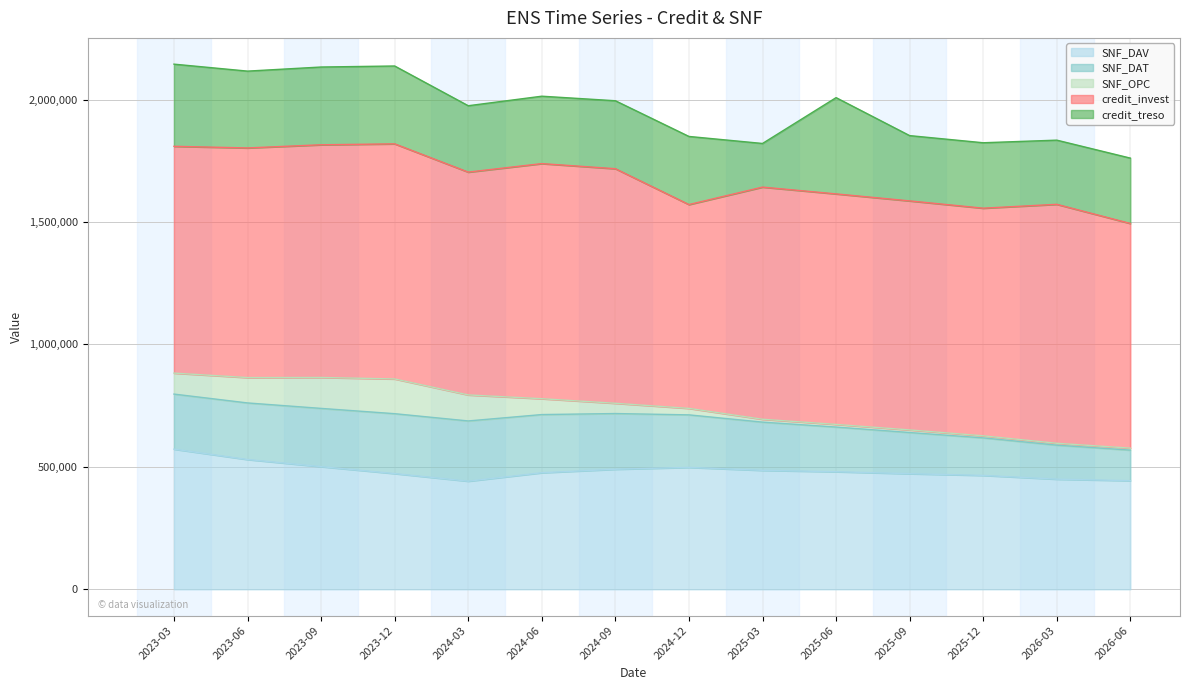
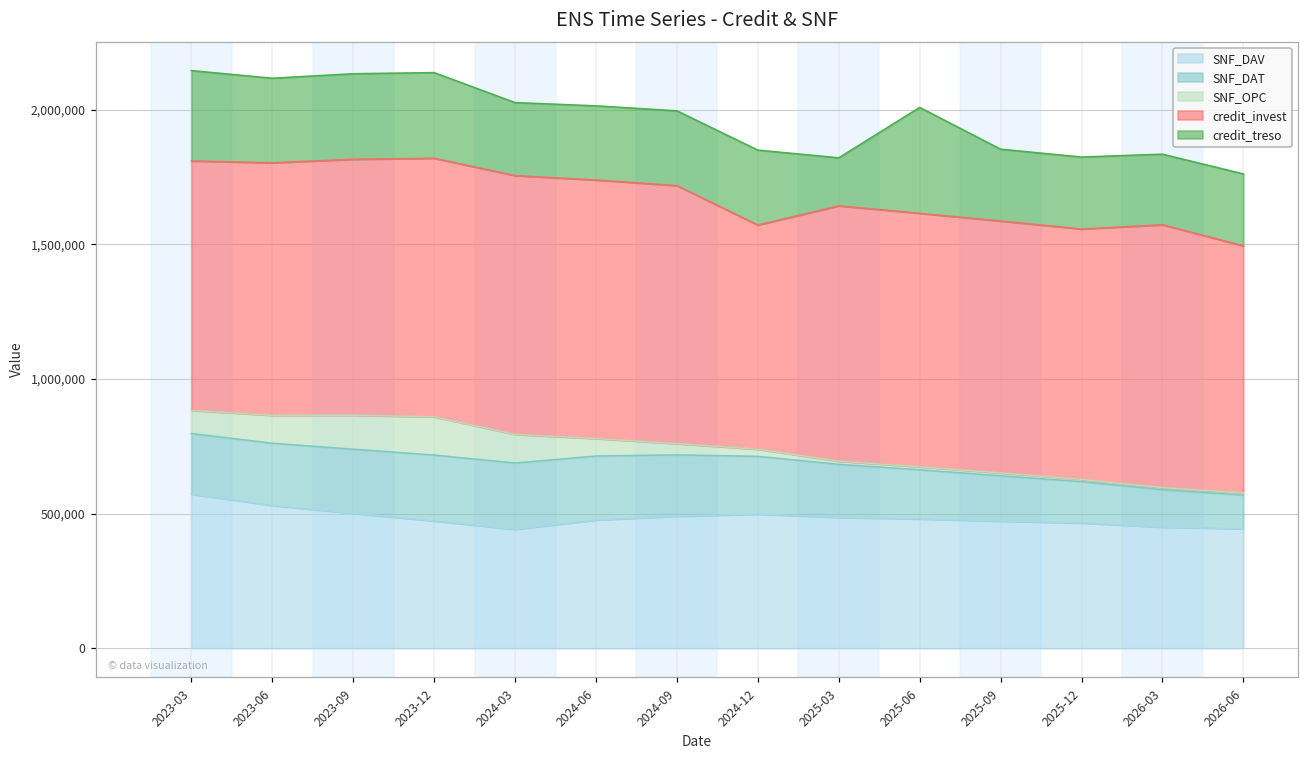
credit_invest, 2024-03: 910,000 -> 960,000
